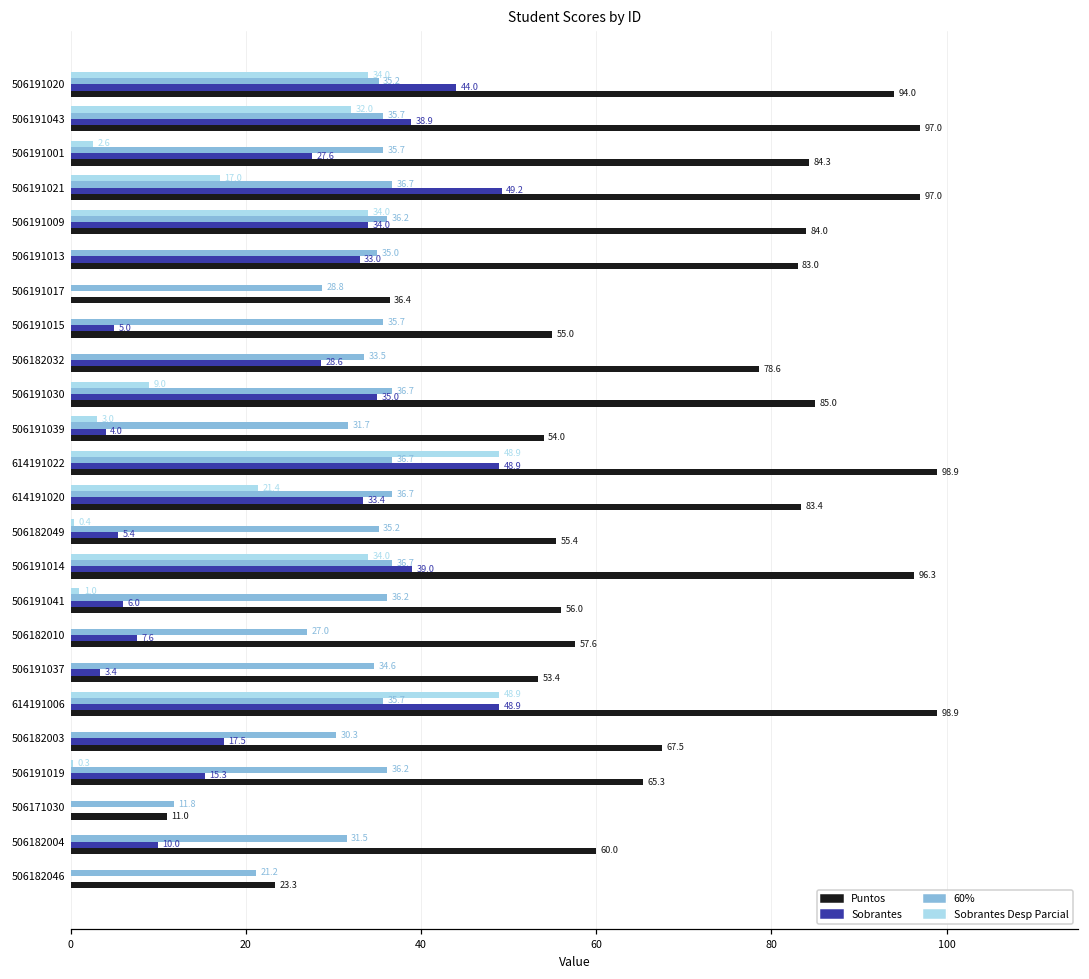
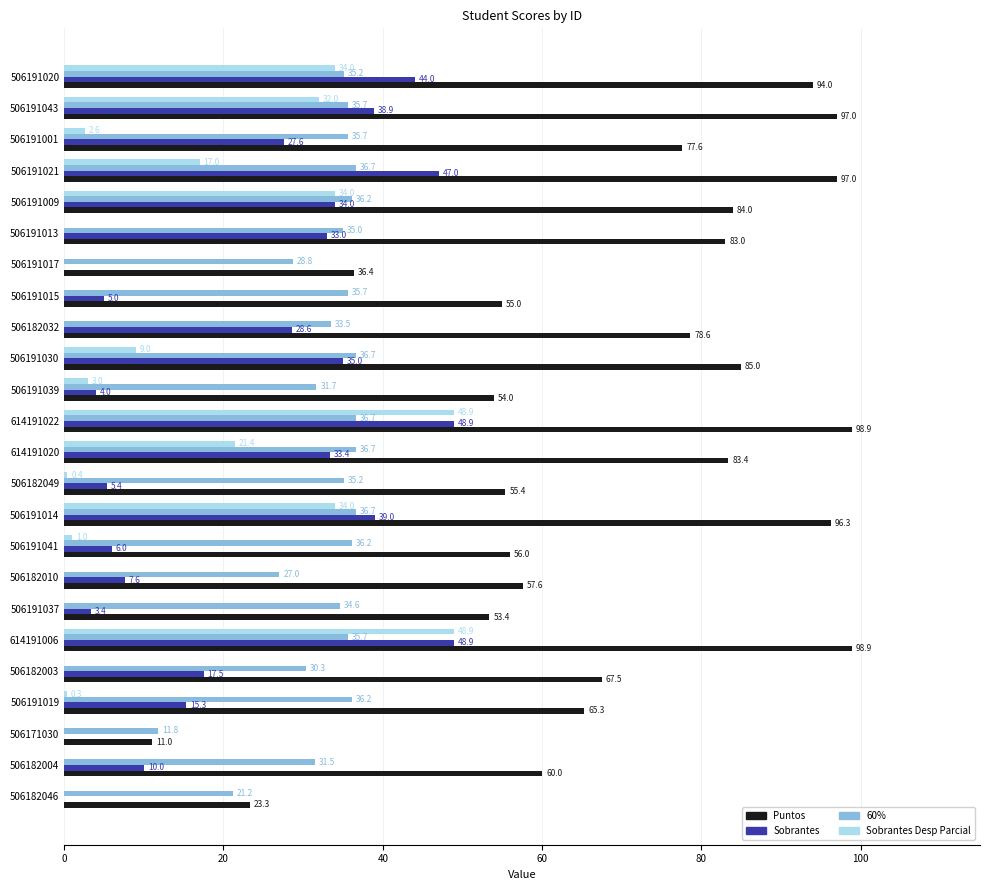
Puntos, 506191001: 84.3 -> 77.6
Sobrantes, 506191021: 49.2 -> 47.0
